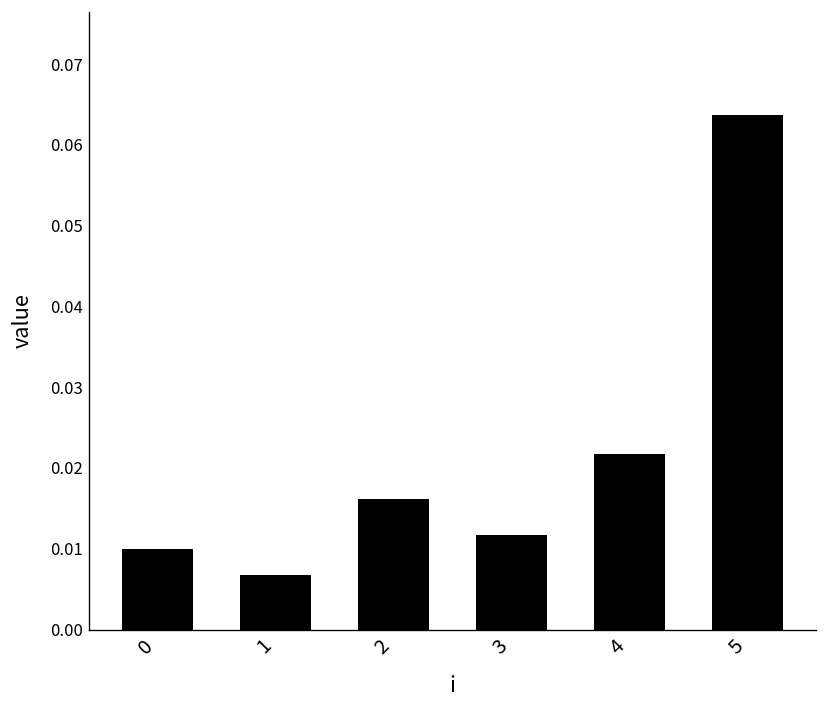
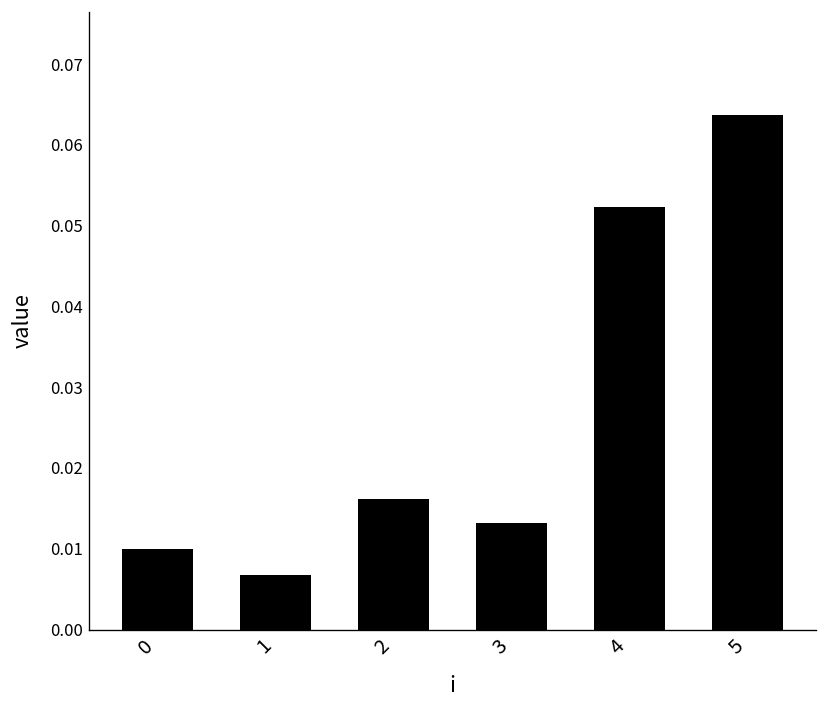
3: 0.012 -> 0.013
4: 0.022 -> 0.052
